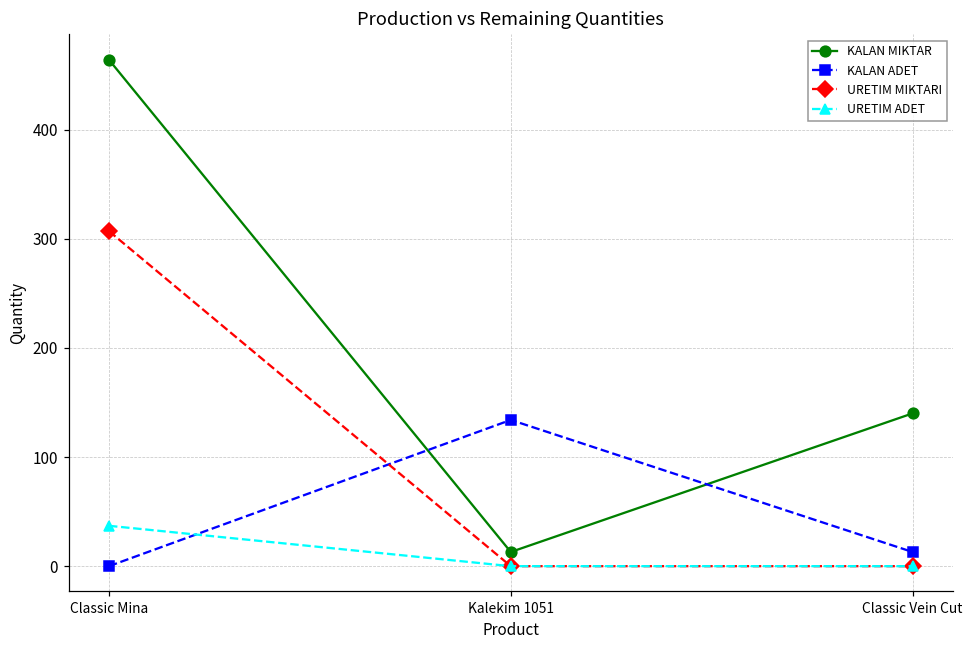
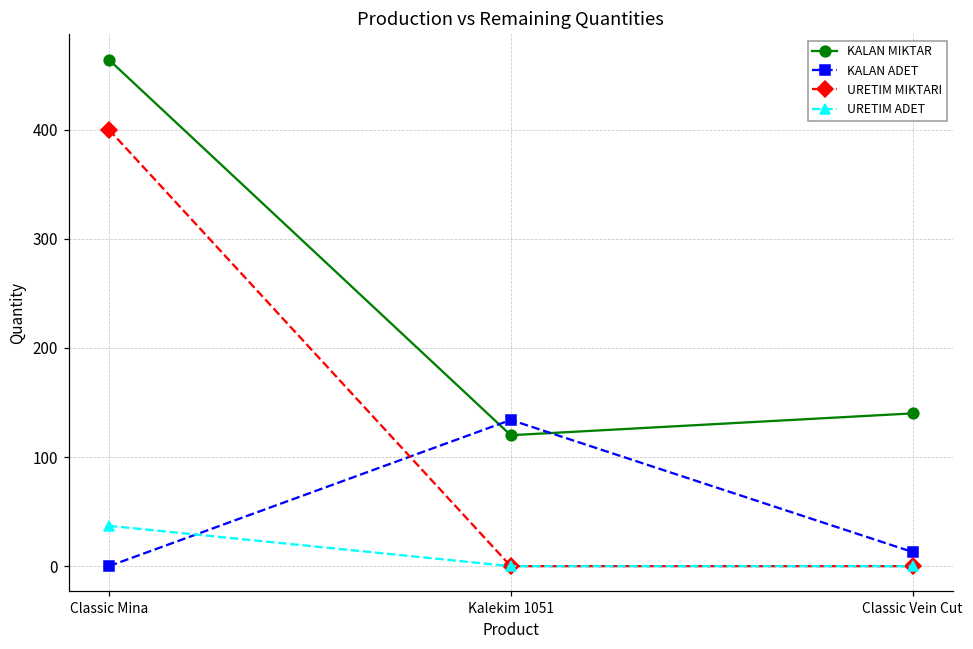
URETIM MIKTARI, Classic Mina: 310 -> 400
KALAN MIKTAR, Kalekim 1051: 10 -> 120
